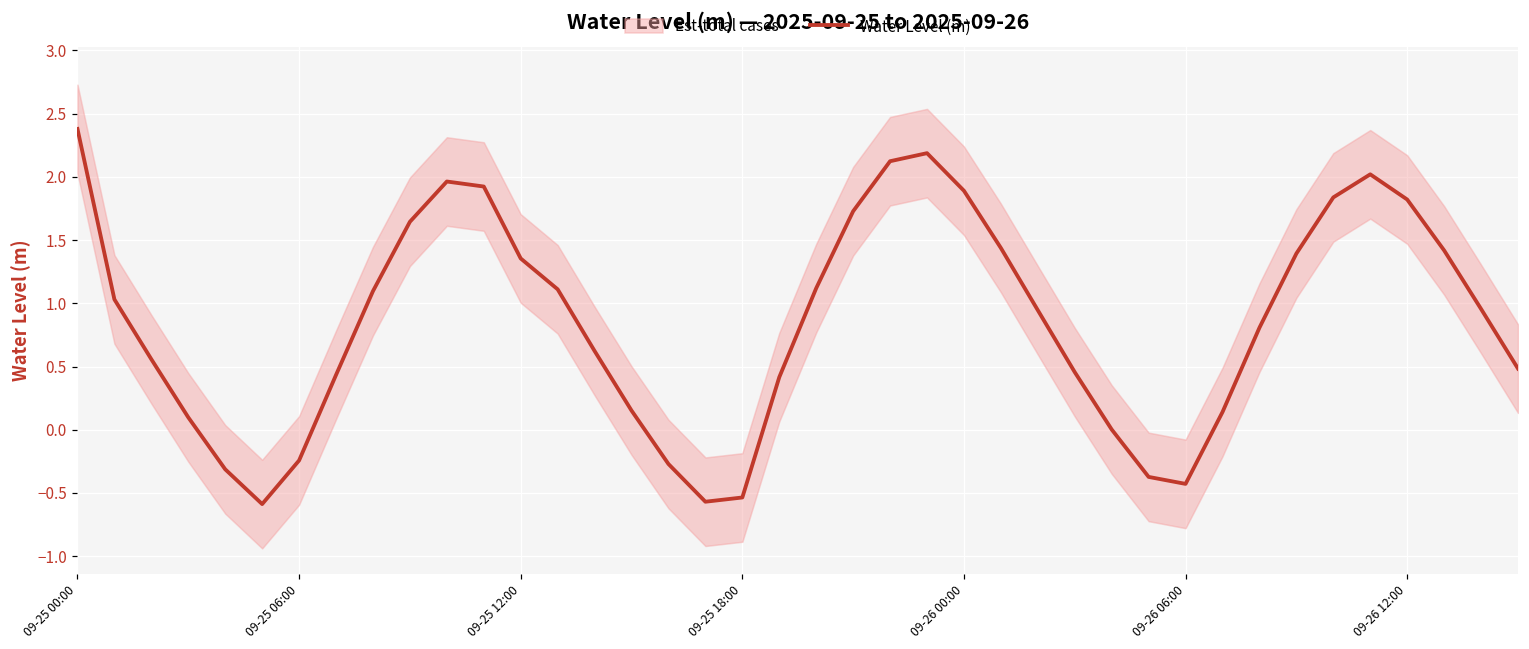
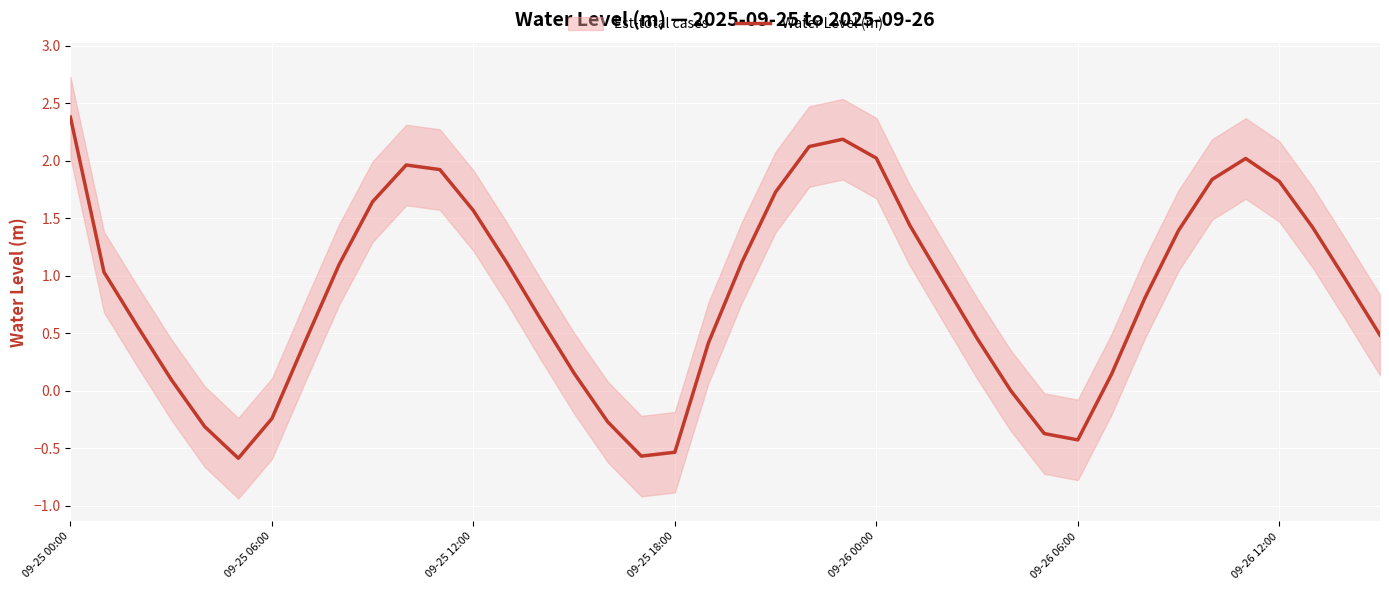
Water Level (m), 09-25 12:00: 1.35 -> 1.57
Water Level (m), 09-26 00:00: 1.89 -> 2.02
